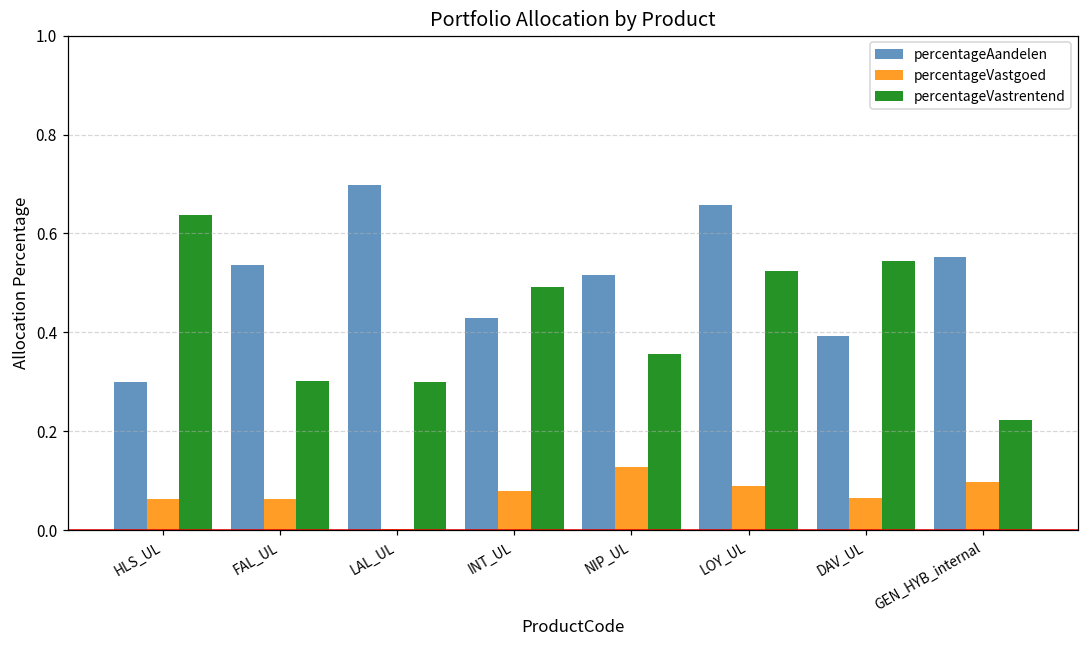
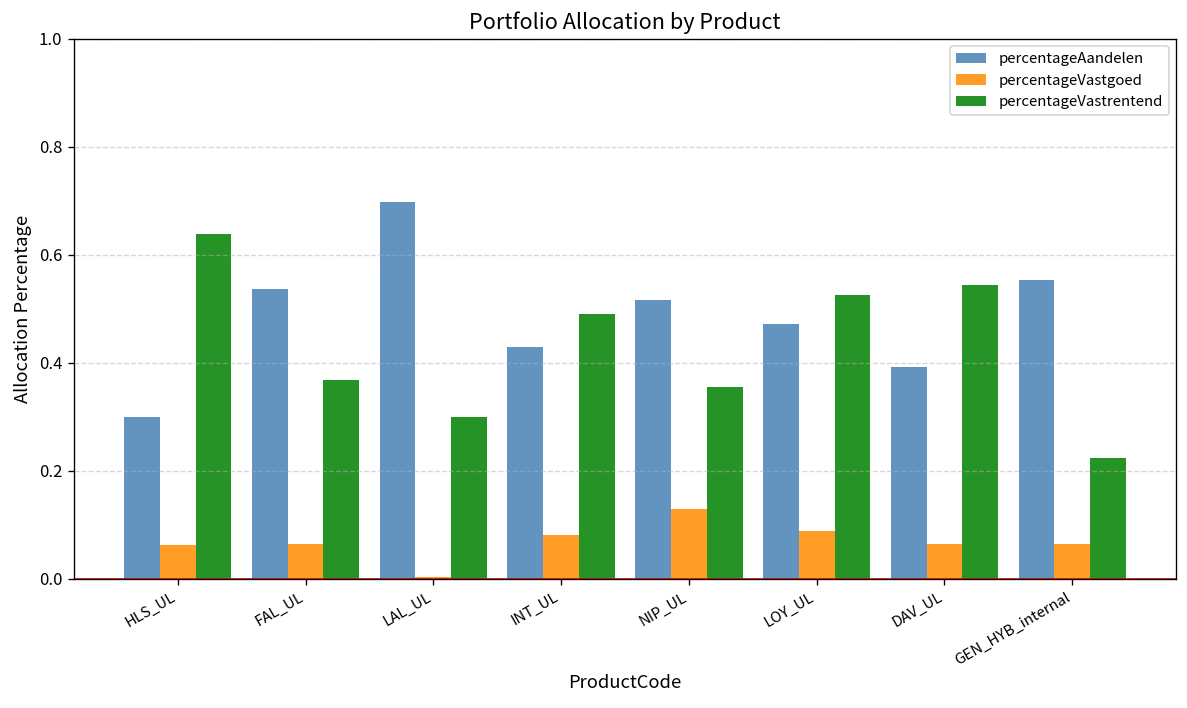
percentageVastrentend, FAL_UL: 0.30 -> 0.37
percentageAandelen, LOY_UL: 0.66 -> 0.47
percentageVastgoed, GEN_HYB_internal: 0.10 -> 0.06
